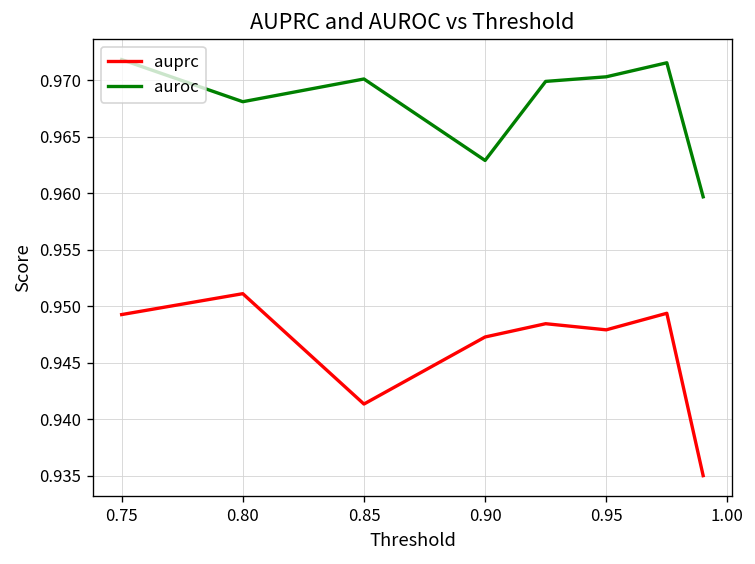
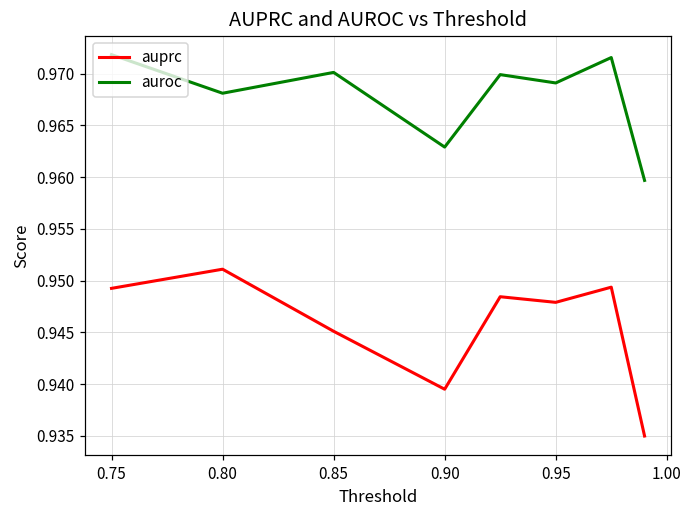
auprc, 0.85: 0.941 -> 0.945
auprc, 0.90: 0.947 -> 0.940
auroc, 0.95: 0.970 -> 0.969
